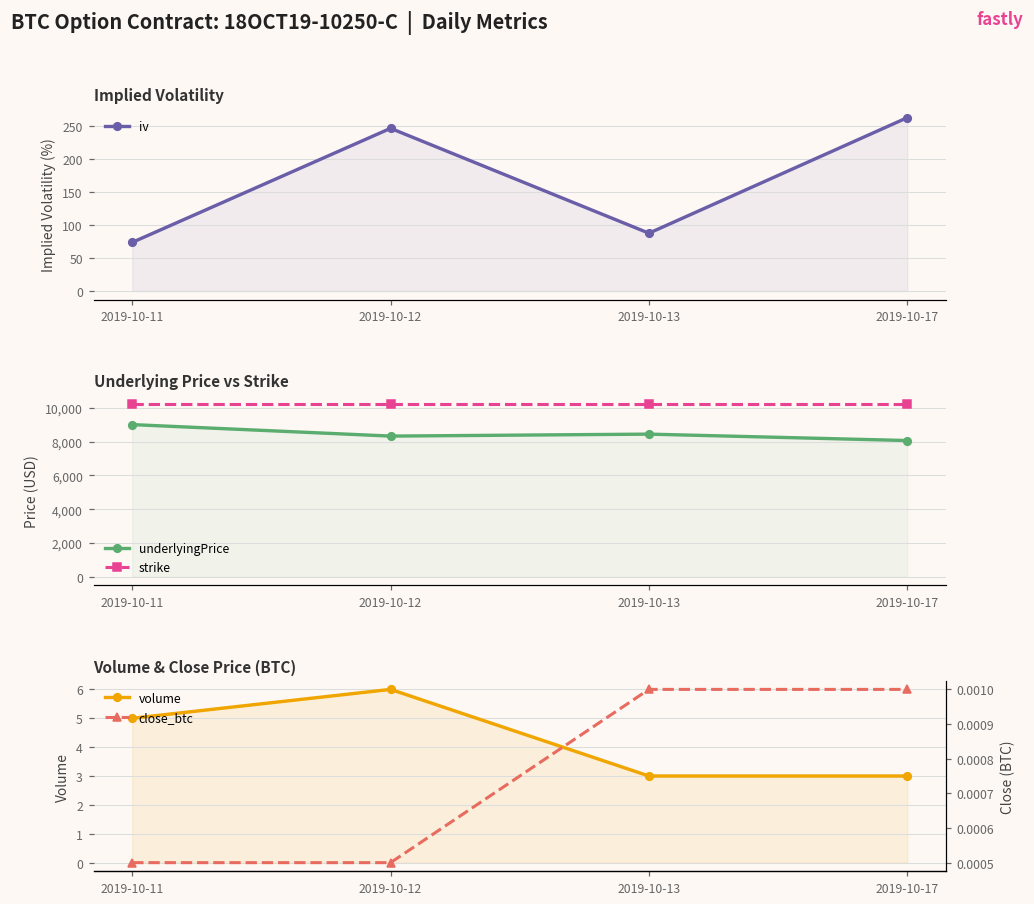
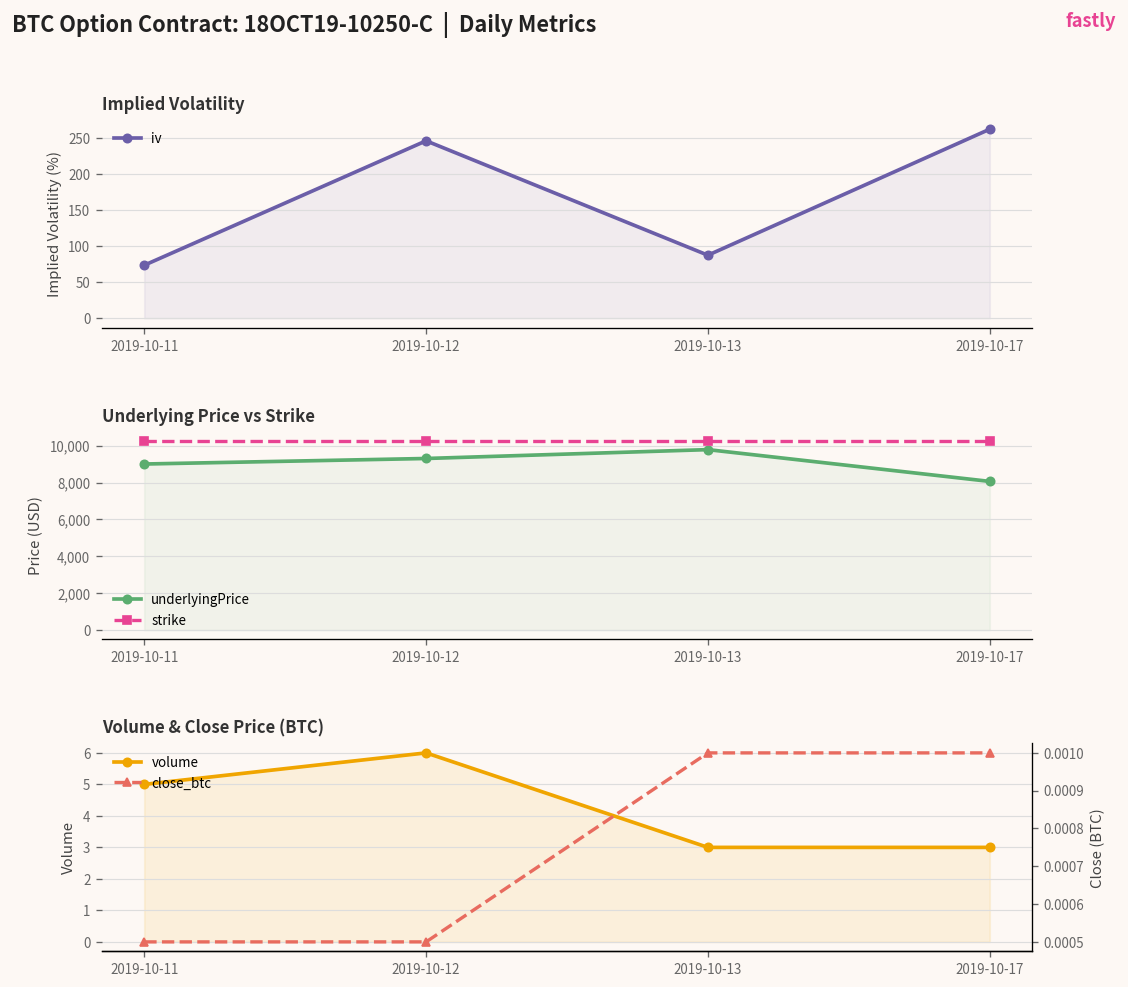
Underlying Price vs Strike, underlyingPrice, 2019-10-12: 8,300 -> 9,300
Underlying Price vs Strike, underlyingPrice, 2019-10-13: 8,400 -> 9,800
